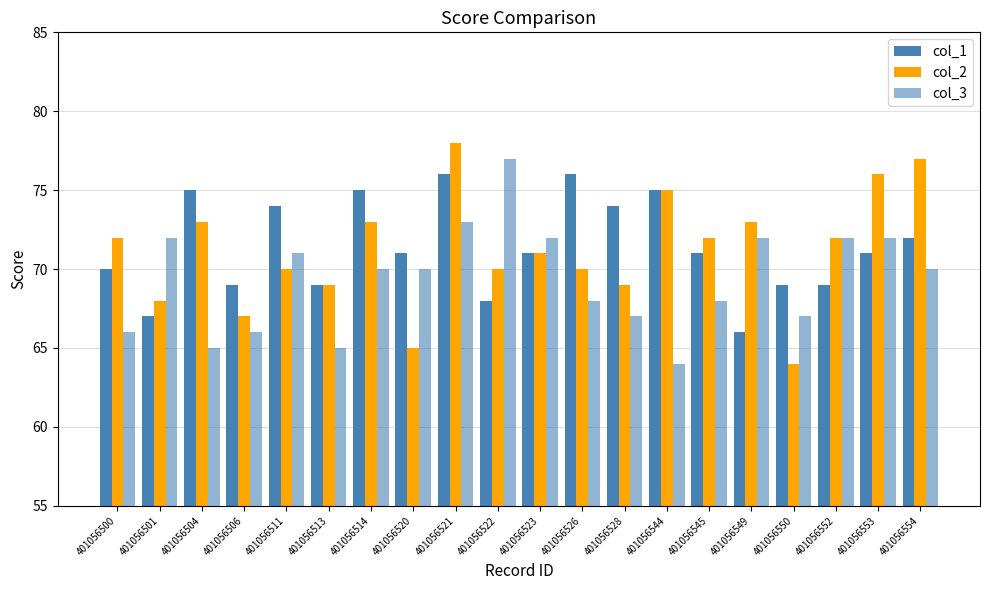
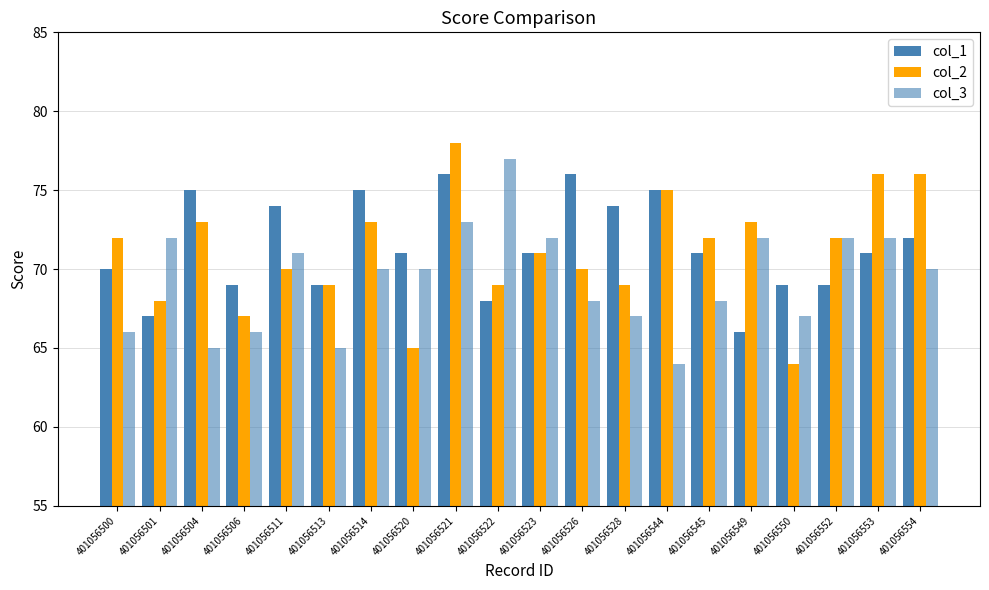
col_2, 401056522: 70 -> 69
col_2, 401056554: 77 -> 76
